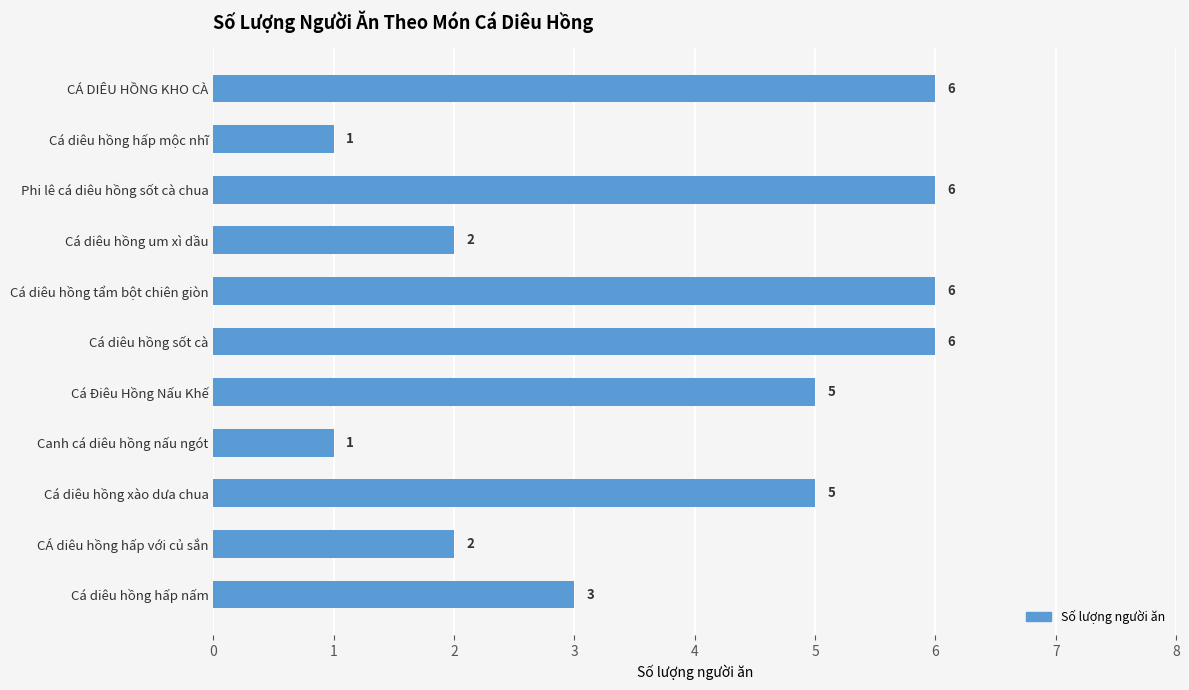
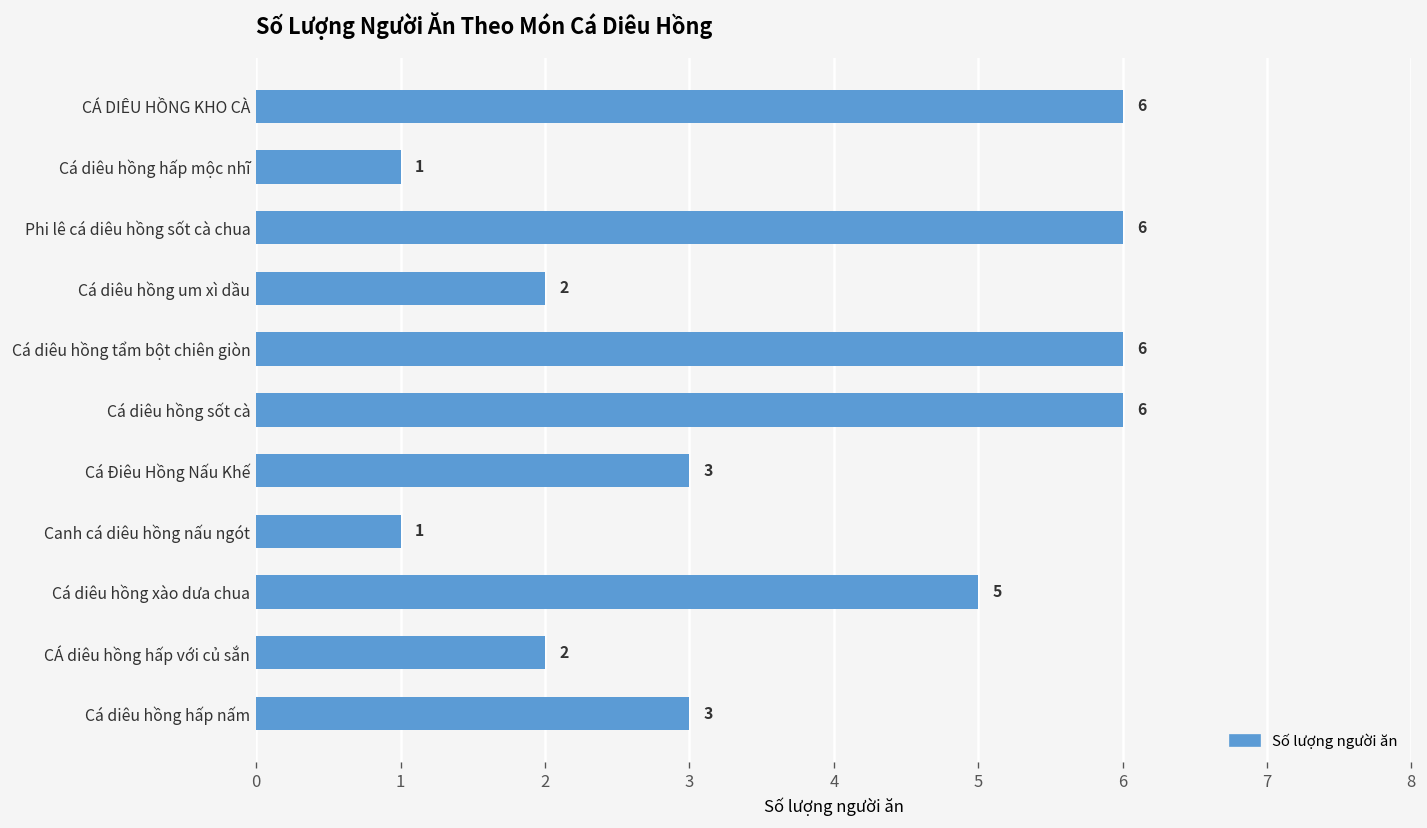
Cá Điêu Hồng Nấu Khế: 5 -> 3
